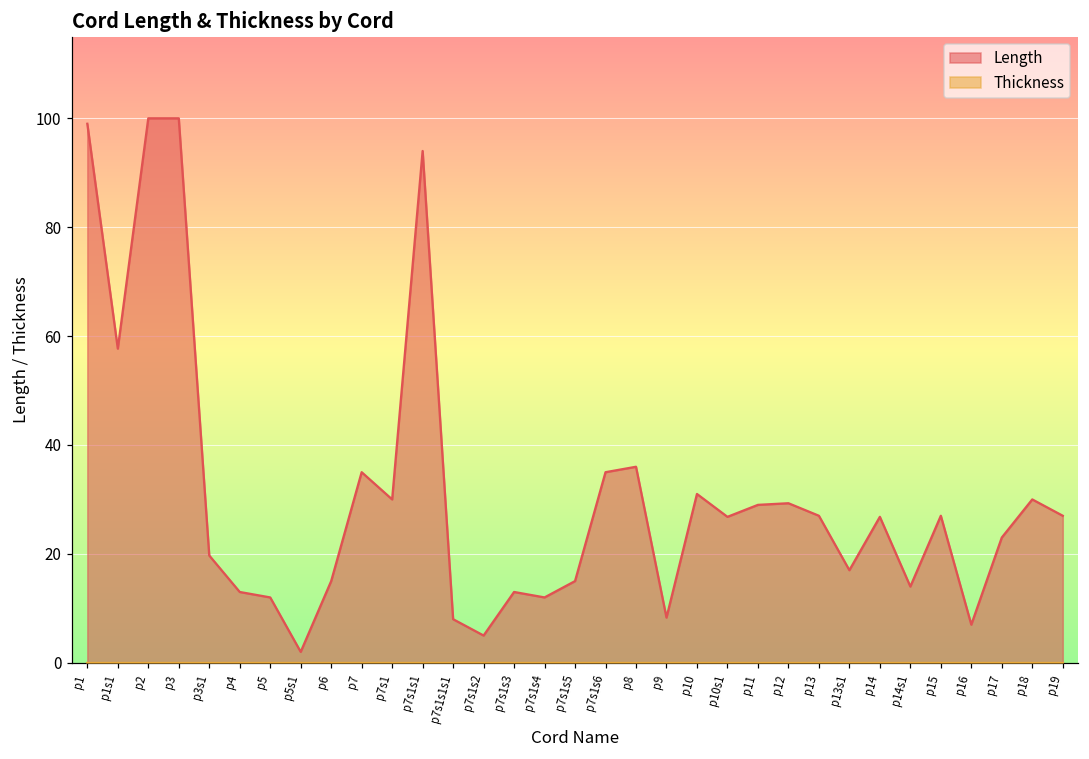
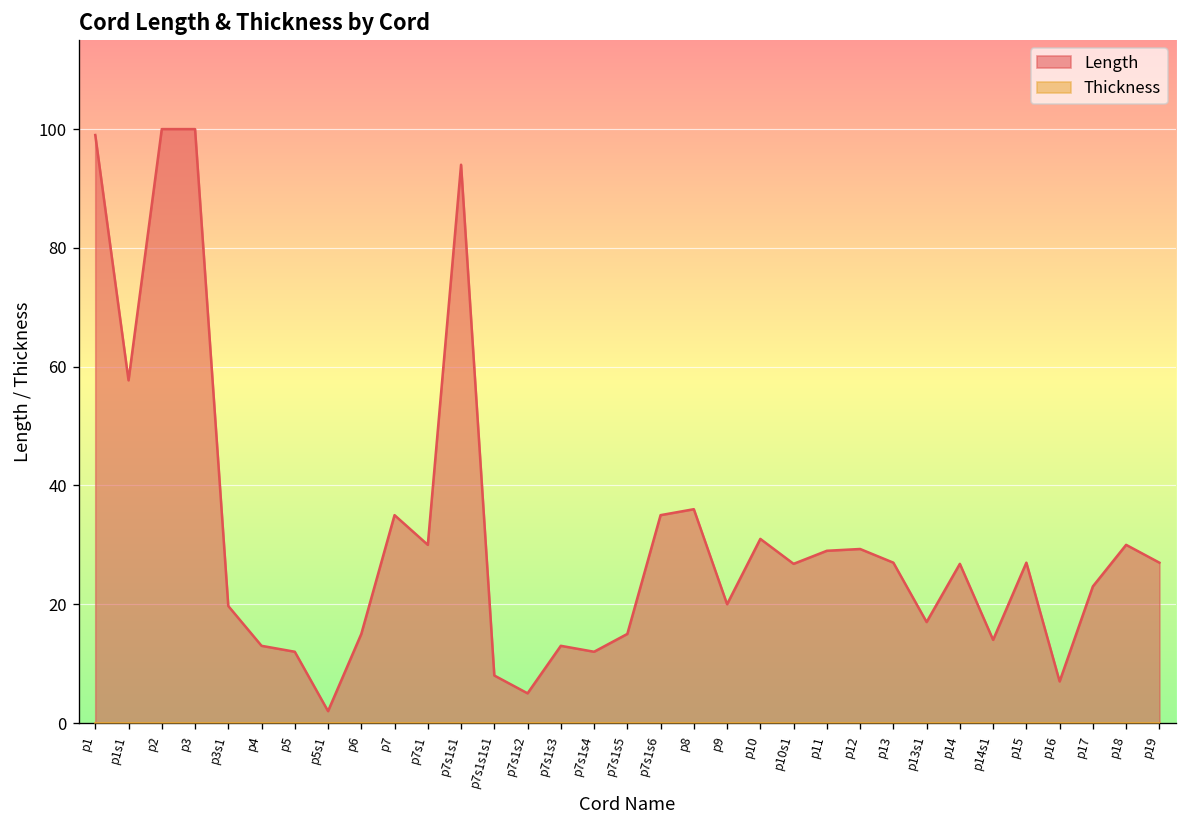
Length, p9: 8 -> 20
